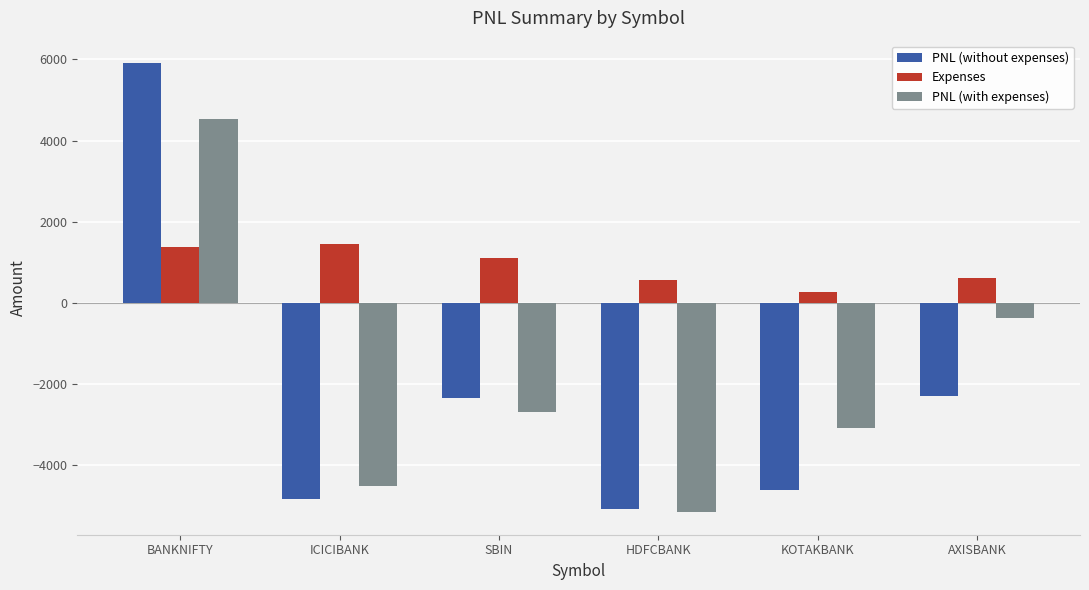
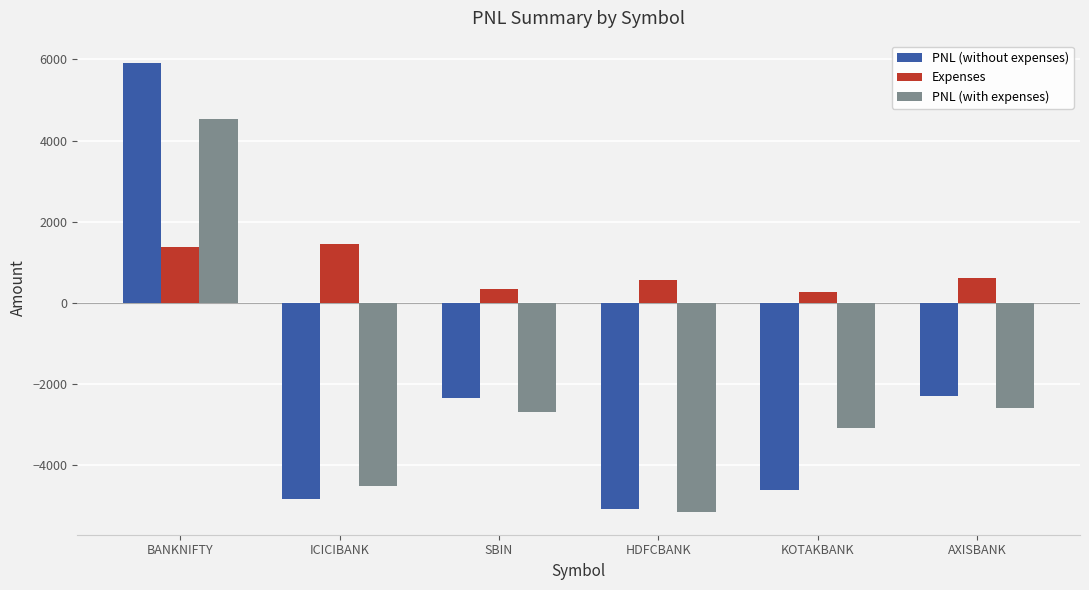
Expenses, SBIN: 1100 -> 300
PNL (with expenses), AXISBANK: -400 -> -2600
